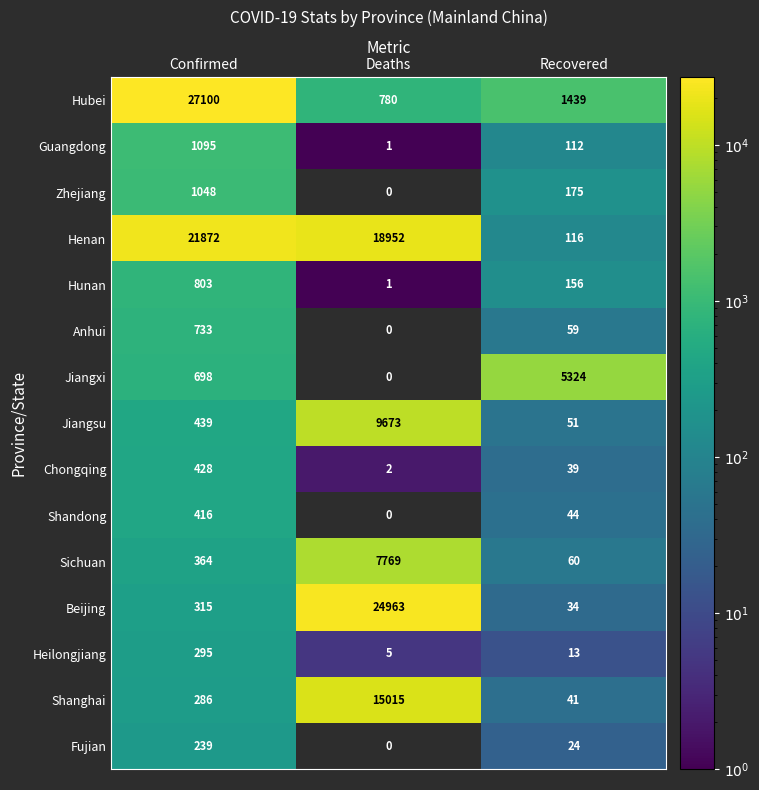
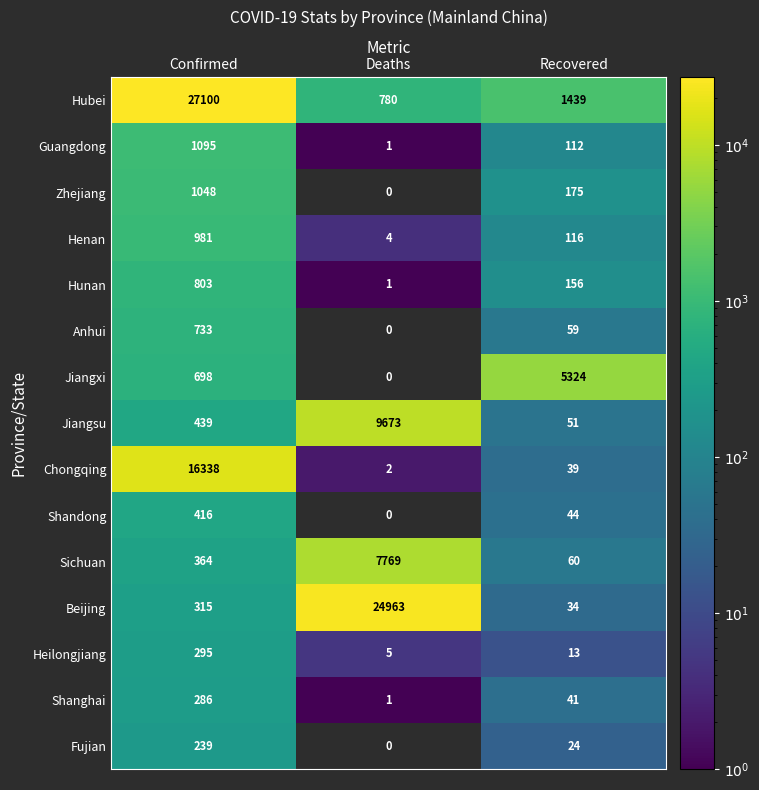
Henan, Confirmed: 21872 -> 981
Henan, Deaths: 18952 -> 4
Chongqing, Confirmed: 428 -> 16338
Shanghai, Deaths: 15015 -> 1
